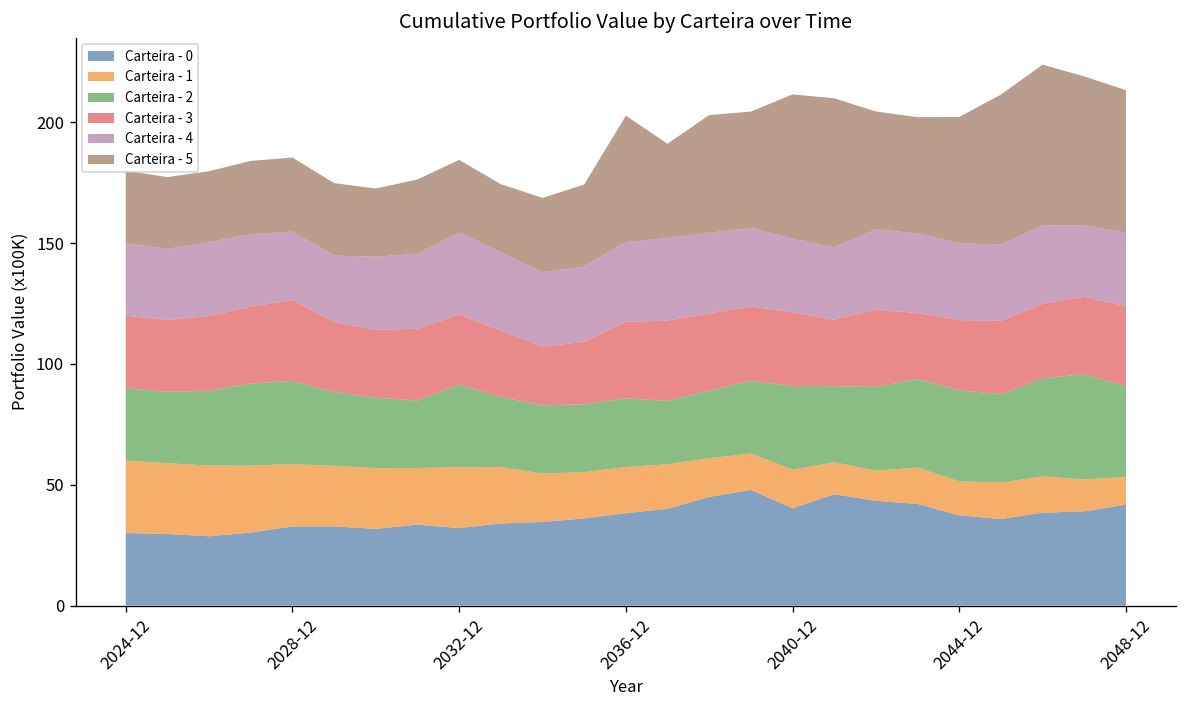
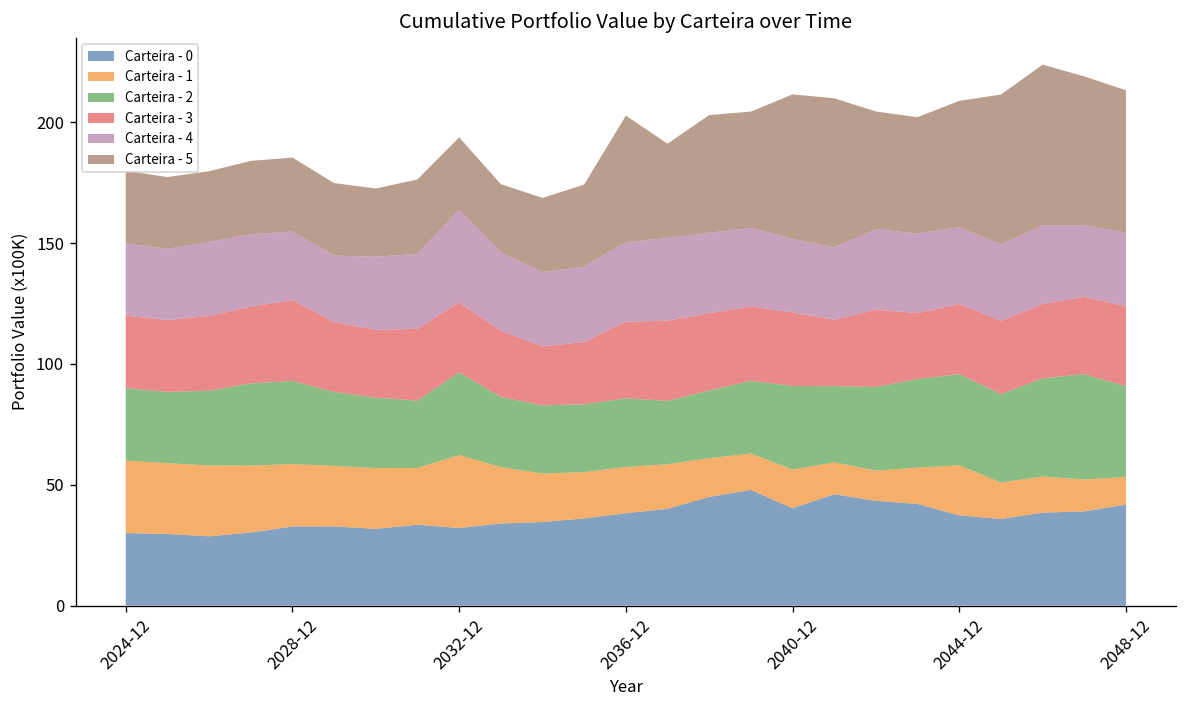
Carteira - 1, 2032-12: 25 -> 30
Carteira - 4, 2032-12: 34 -> 38
Carteira - 1, 2044-12: 14 -> 21
